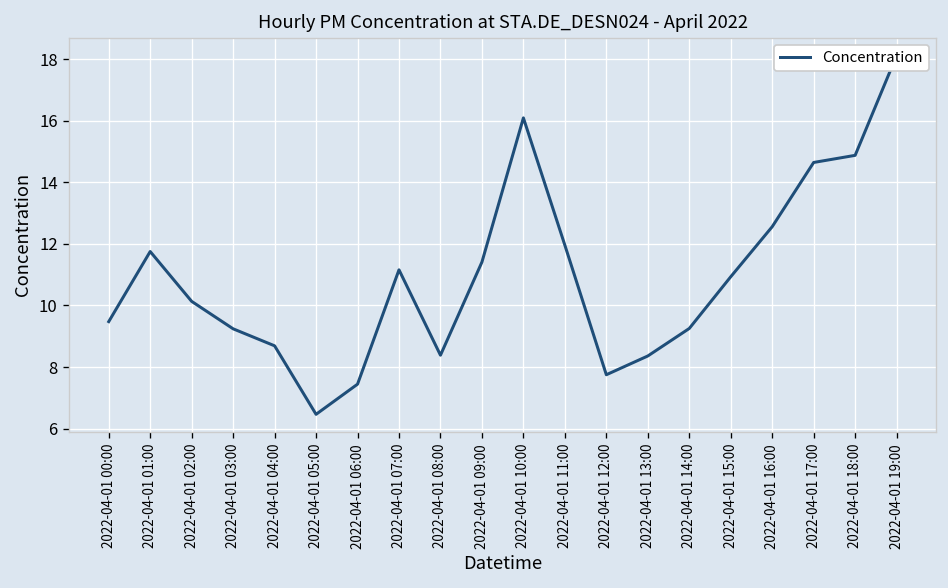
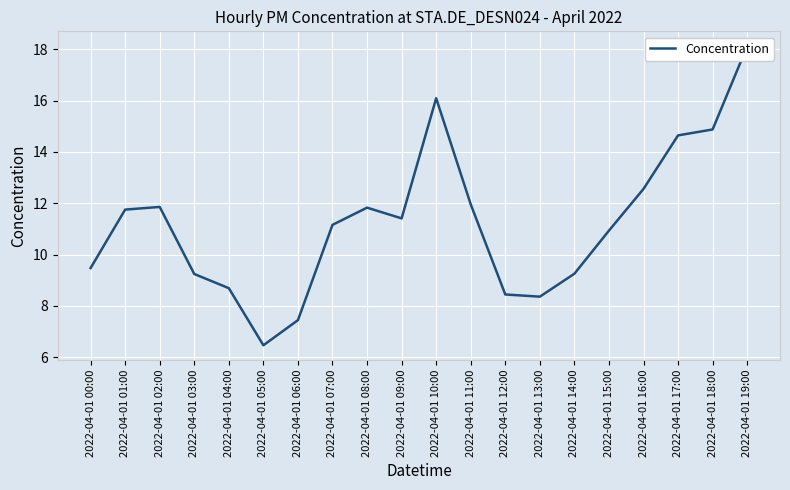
2022-04-01 02:00: 10.1 -> 11.9
2022-04-01 08:00: 8.4 -> 11.8
2022-04-01 12:00: 7.8 -> 8.4
